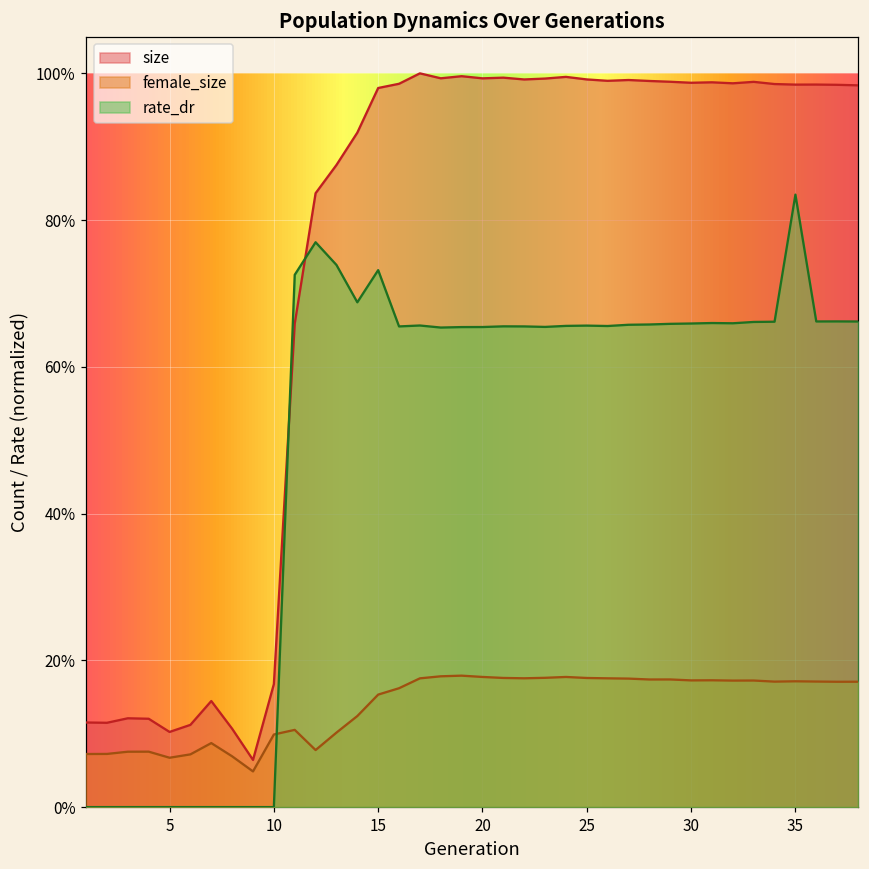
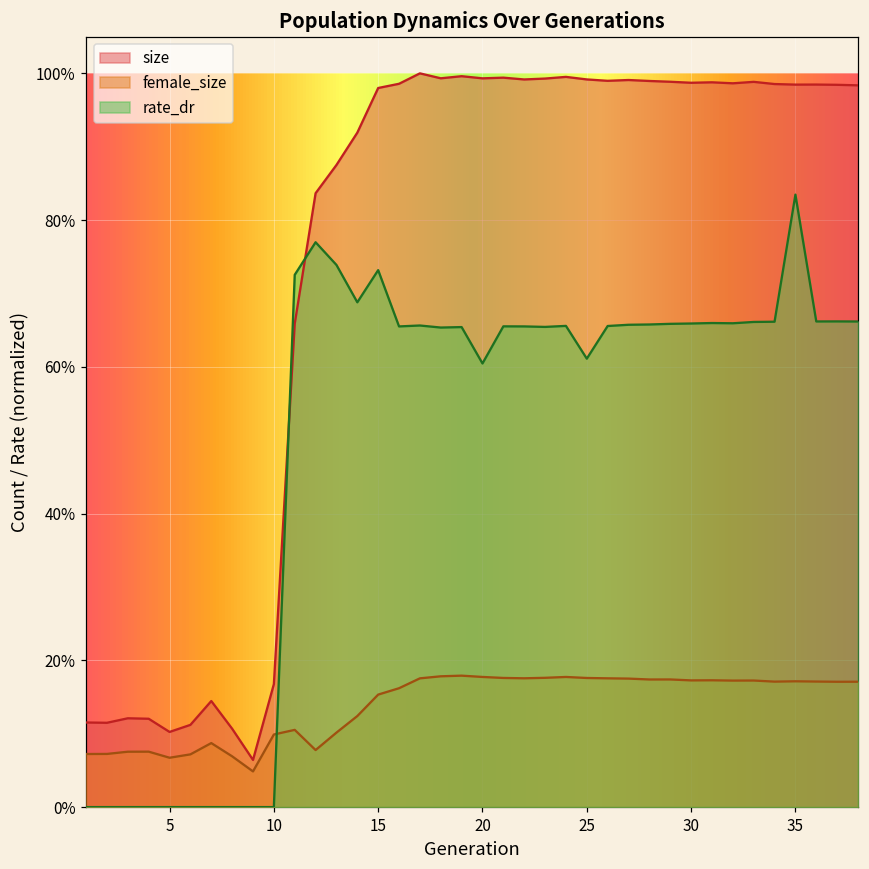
rate_dr, 20: 65% -> 60%
rate_dr, 25: 66% -> 61%
